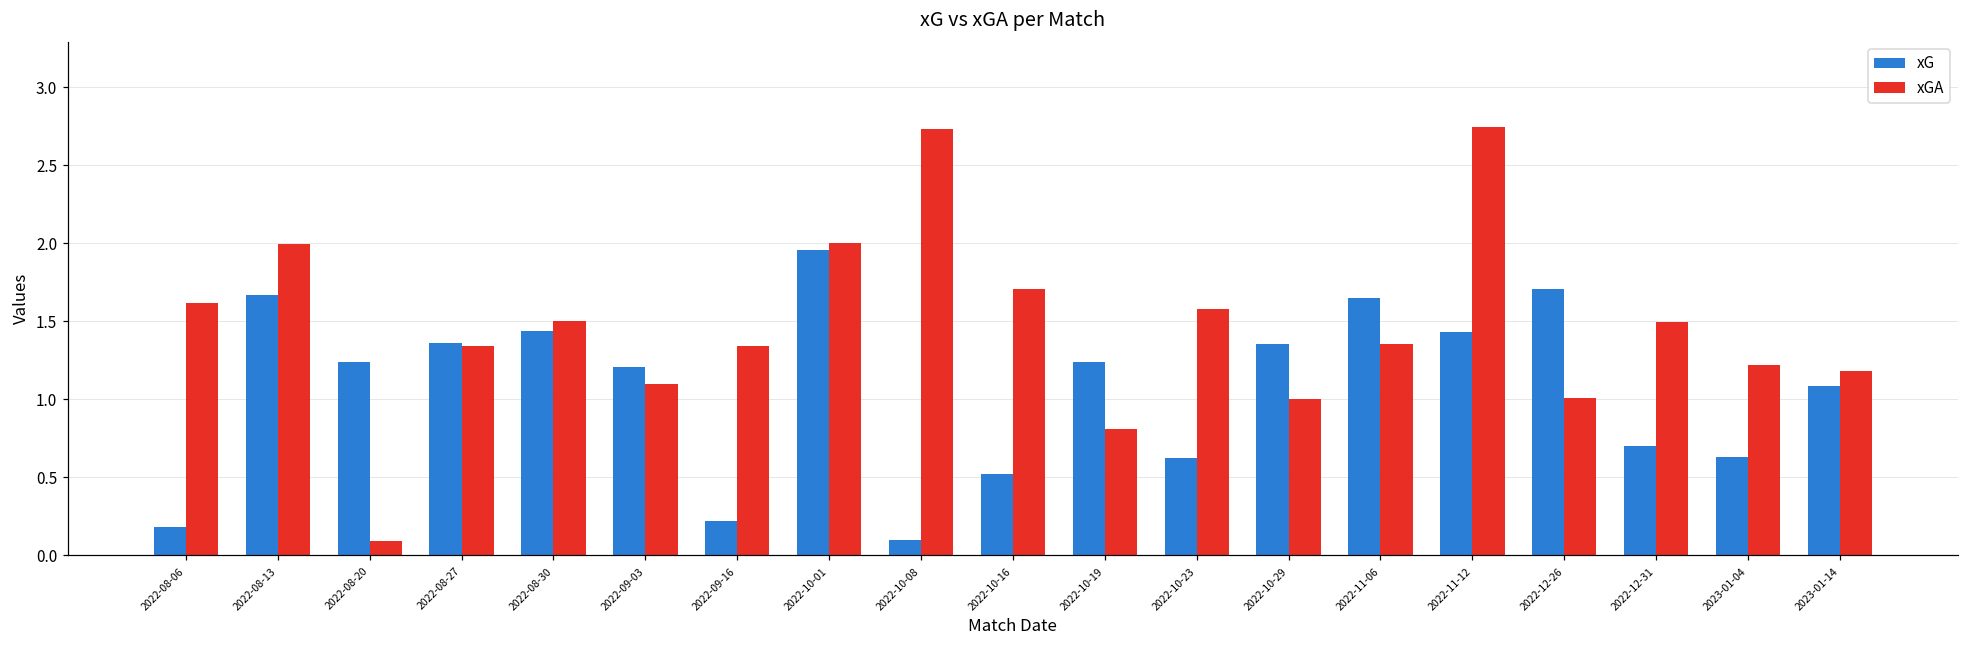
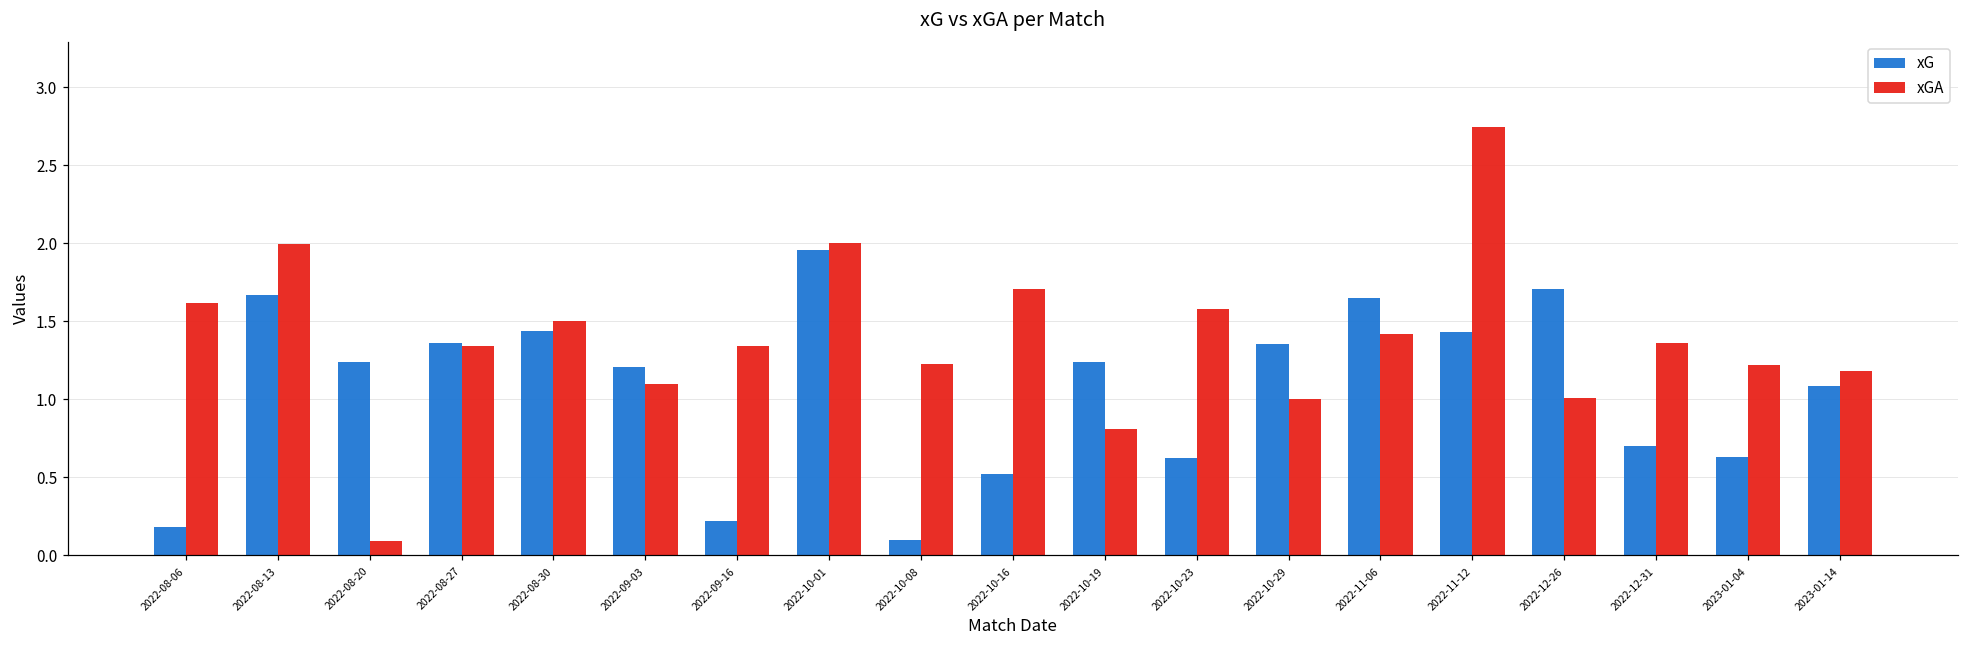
xGA, 2022-10-08: 2.74 -> 1.22
xGA, 2022-11-06: 1.35 -> 1.42
xGA, 2022-12-31: 1.49 -> 1.36
